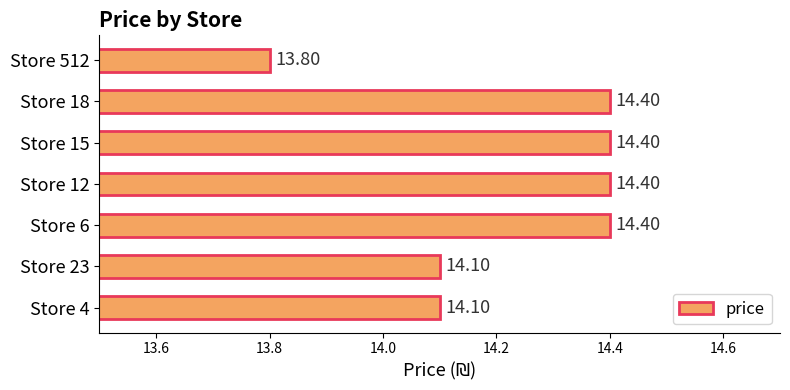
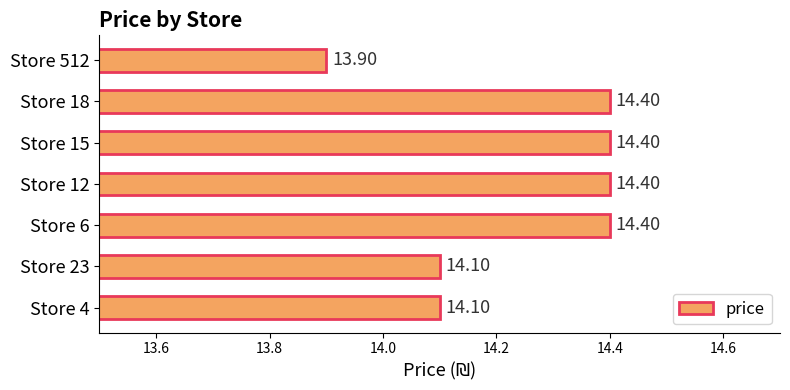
Store 512: 13.80 -> 13.90
